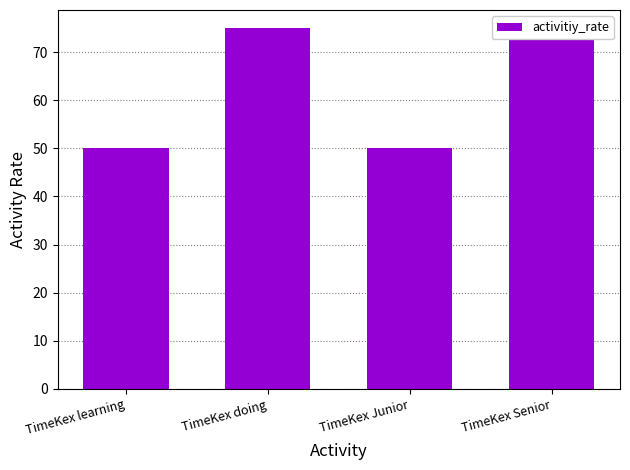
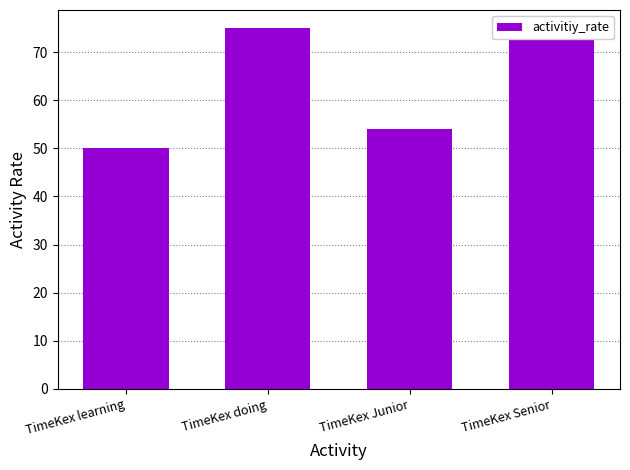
TimeKex Junior: 50 -> 54
